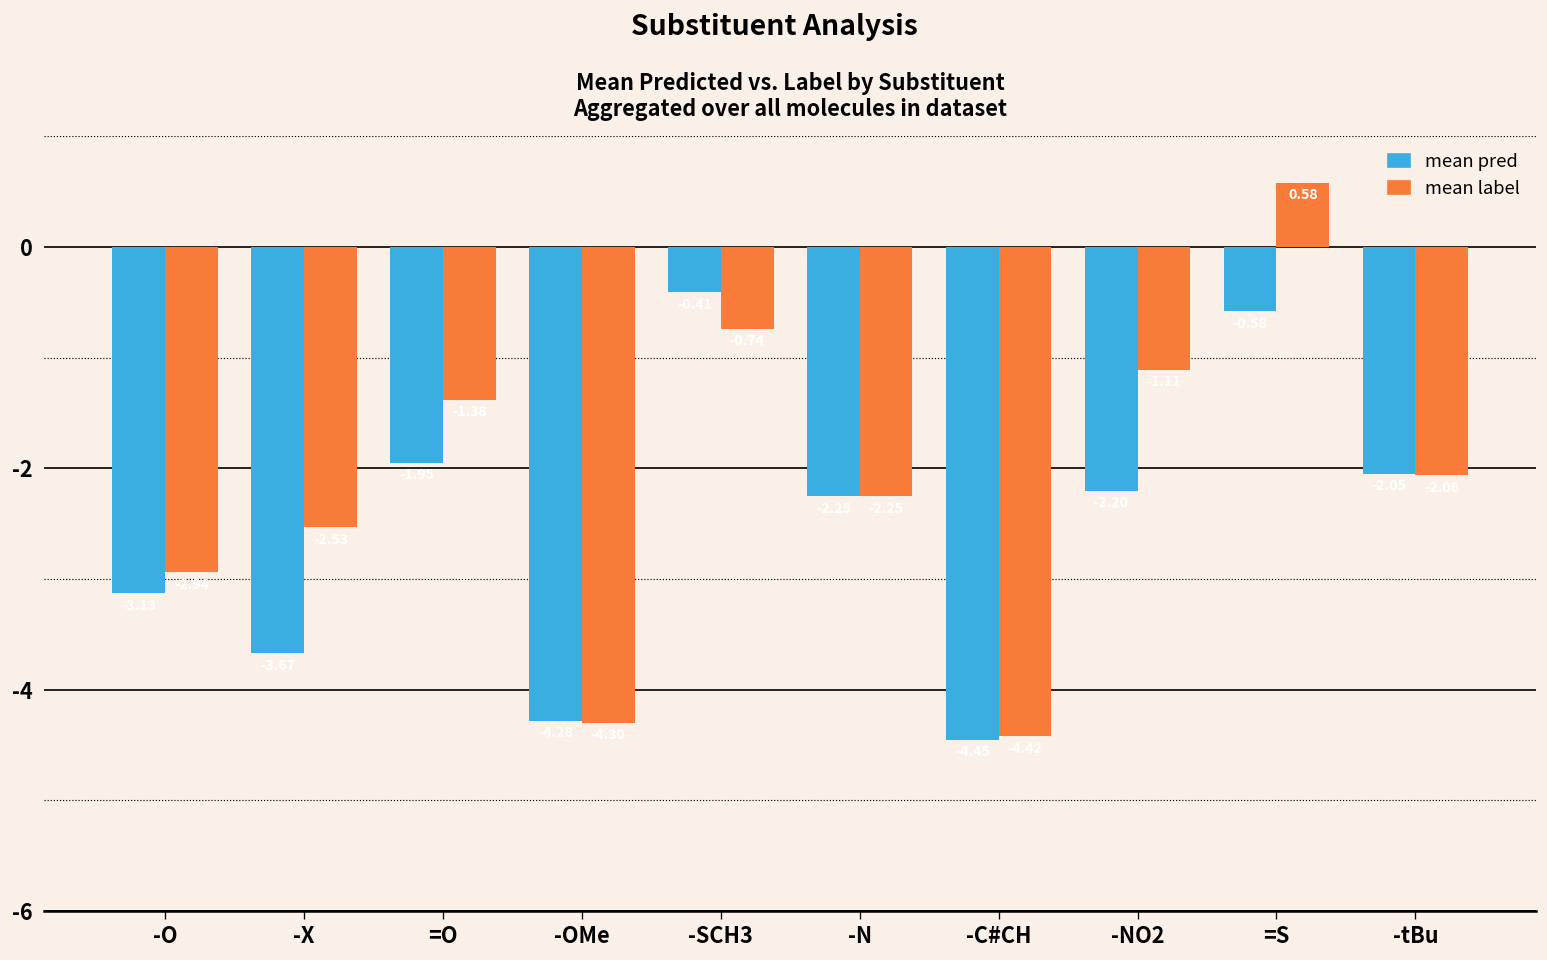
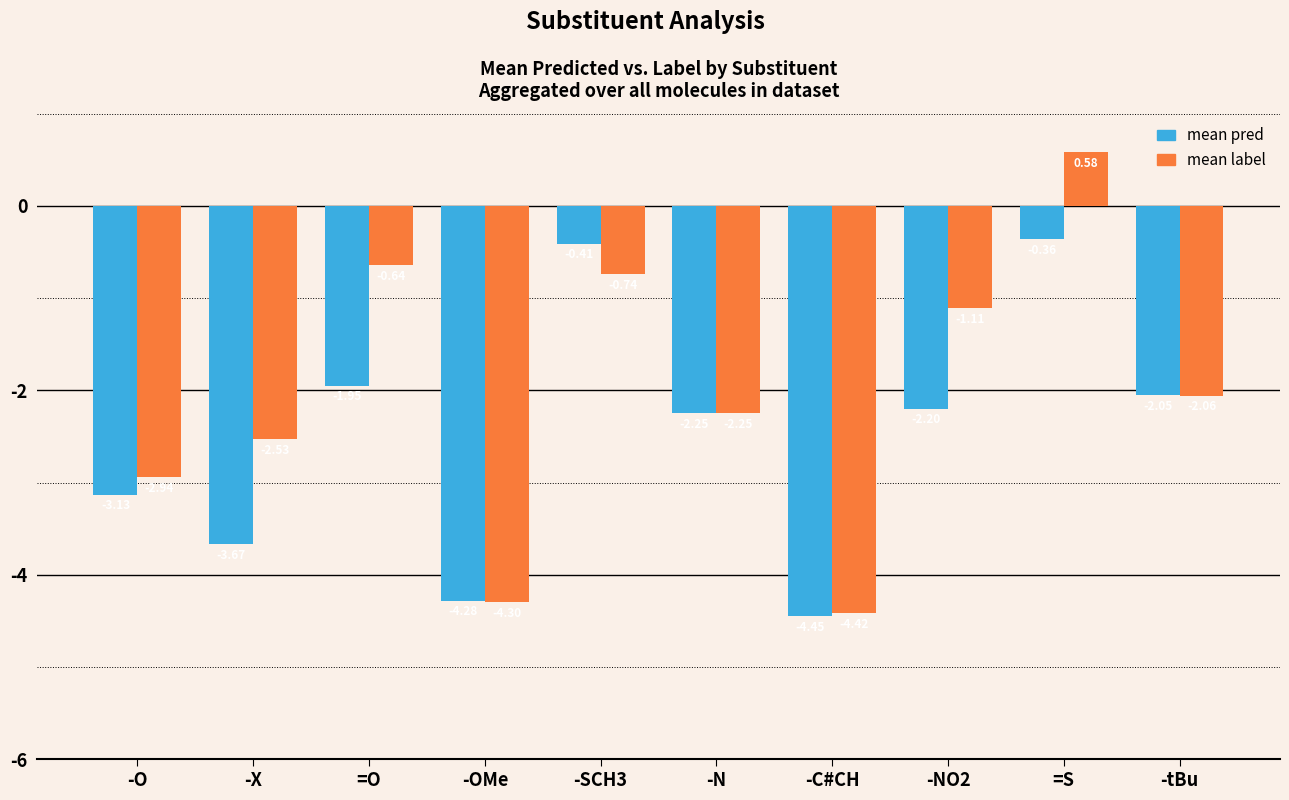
mean label, =O: -1.4 -> -0.6
mean pred, =S: -0.6 -> -0.4
